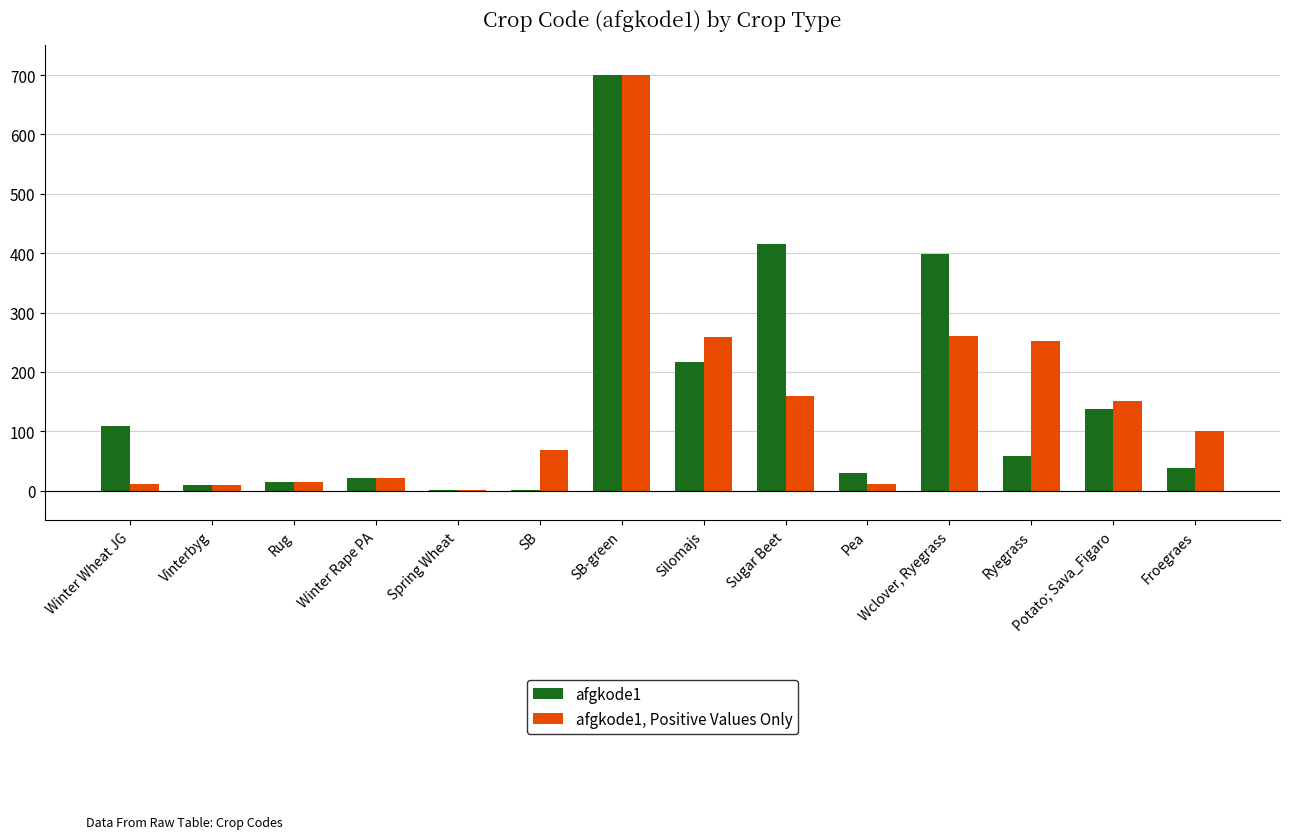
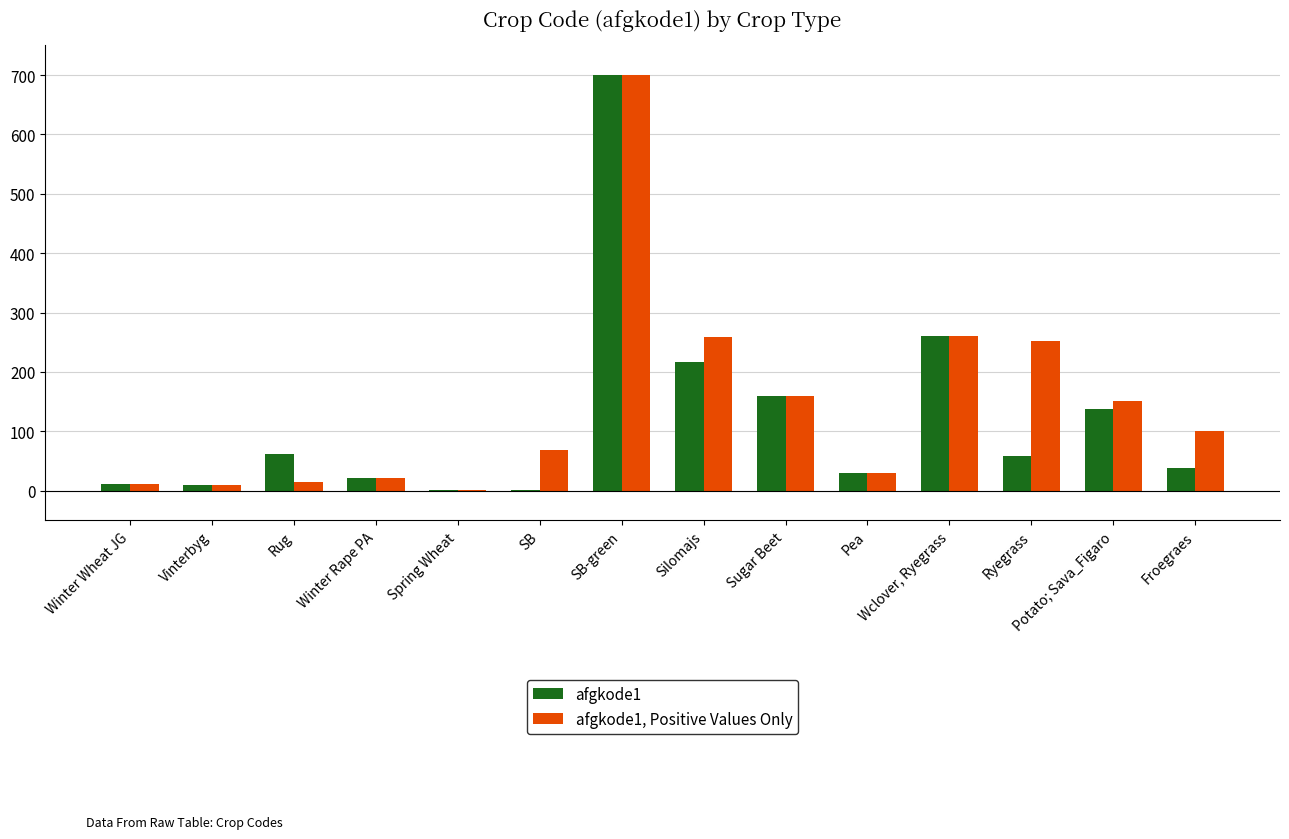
afgkode1, Winter Wheat JG: 110 -> 10
afgkode1, Rug: 10 -> 60
afgkode1, Sugar Beet: 420 -> 160
afgkode1, Positive Values Only, Pea: 10 -> 30
afgkode1, Wclover, Ryegrass: 400 -> 260
